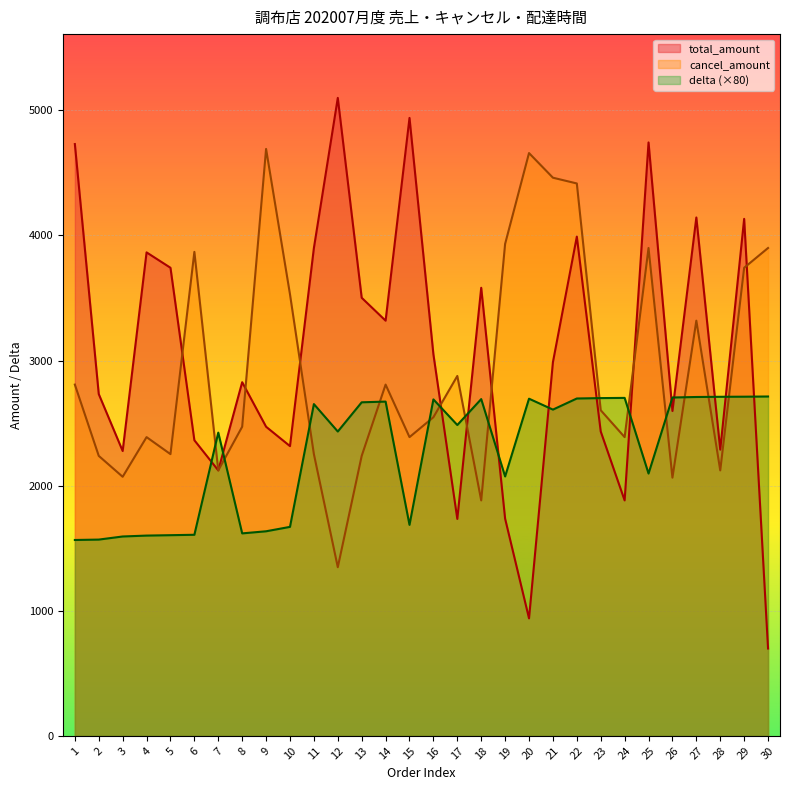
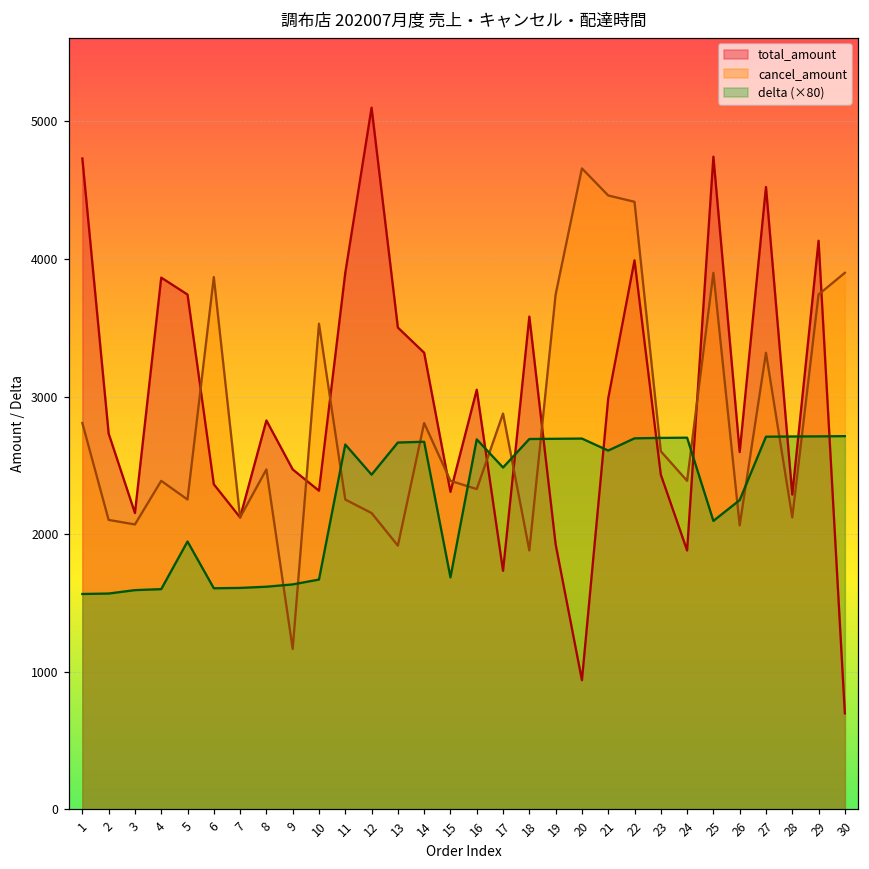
cancel_amount, 2: 2240 -> 2100
total_amount, 3: 2280 -> 2150
delta (×80), 5: 1600 -> 1950
delta (×80), 7: 2420 -> 1610
cancel_amount, 9: 4690 -> 1170
cancel_amount, 12: 1350 -> 2150
cancel_amount, 13: 2240 -> 1920
total_amount, 15: 4940 -> 2310
cancel_amount, 16: 2550 -> 2330
total_amount, 19: 1740 -> 1930
cancel_amount, 19: 3930 -> 3740
delta (×80), 19: 2070 -> 2690
delta (×80), 26: 2700 -> 2250
total_amount, 27: 4140 -> 4520
